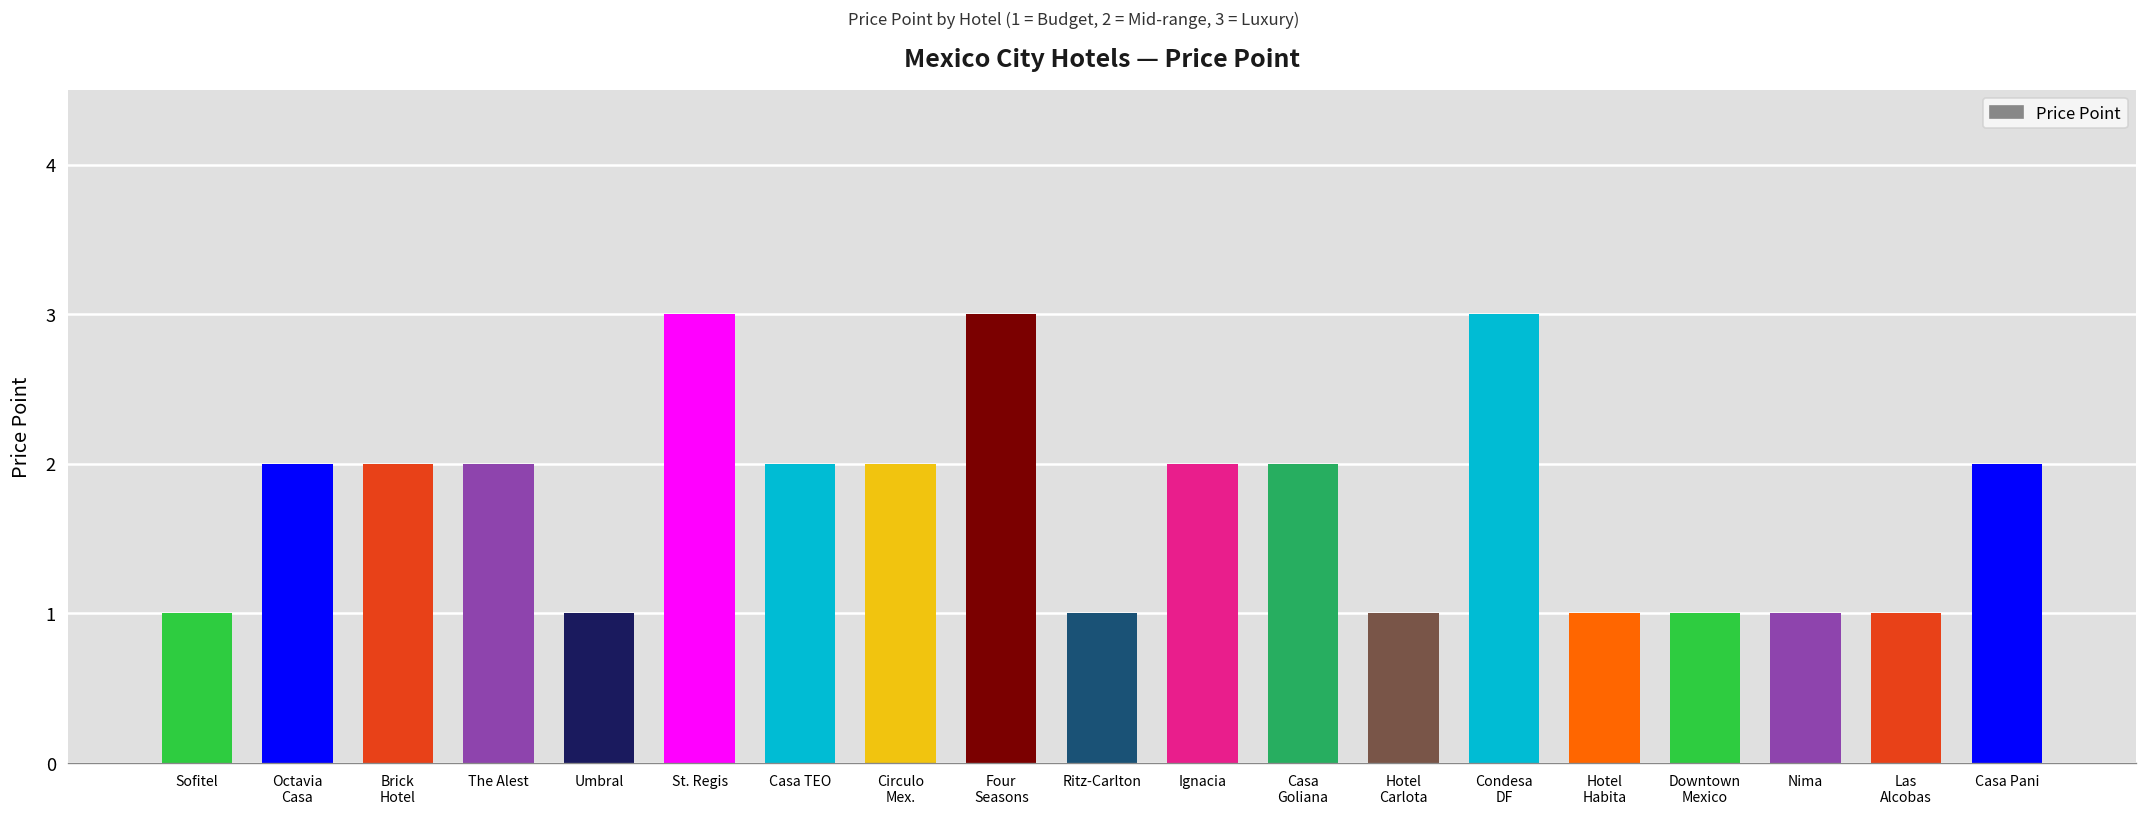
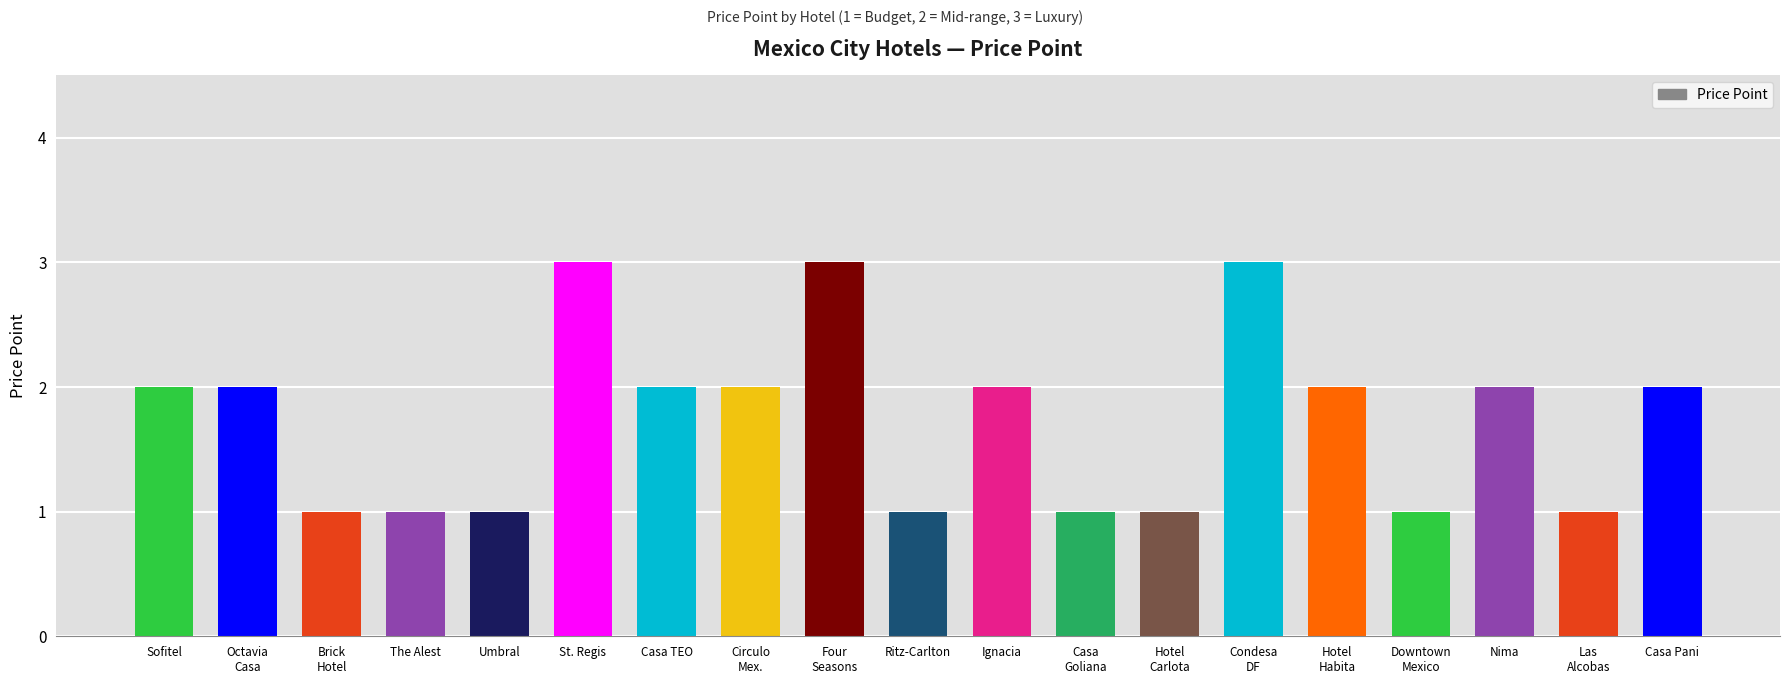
Sofitel: 1 -> 2
Brick Hotel: 2 -> 1
The Alest: 2 -> 1
Casa Goliana: 2 -> 1
Hotel Habita: 1 -> 2
Nima: 1 -> 2
